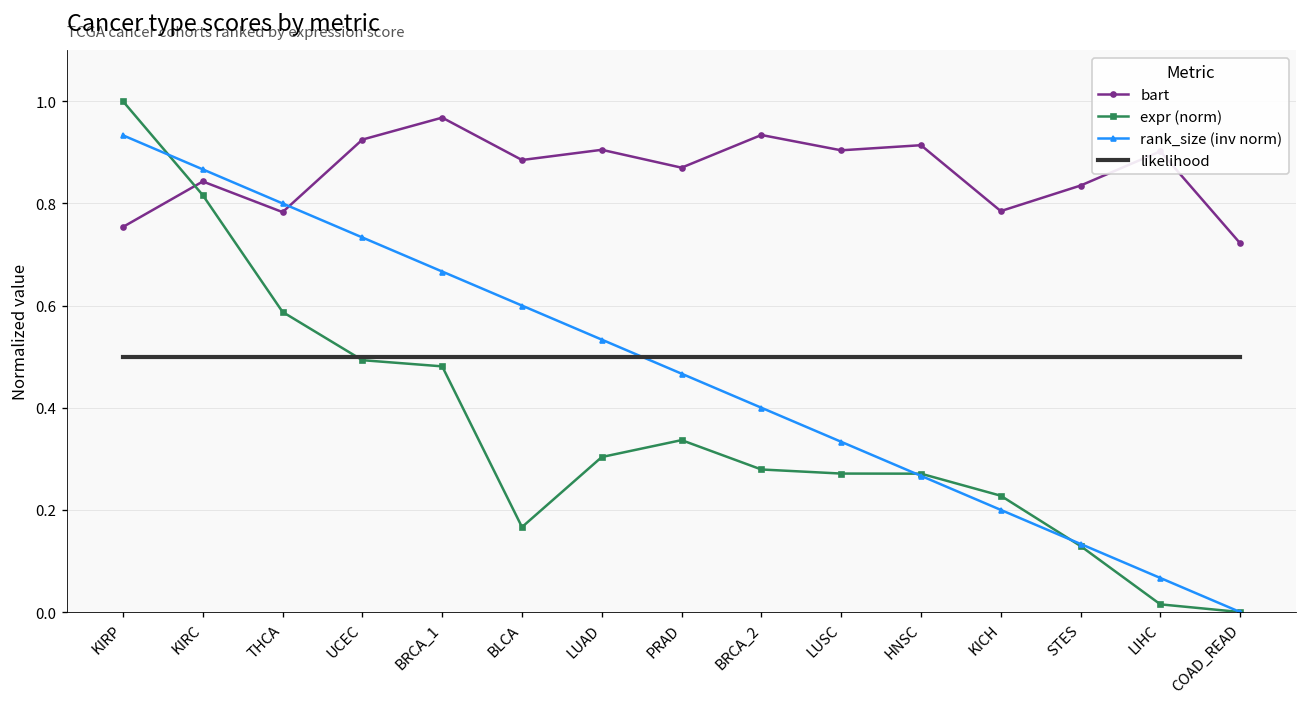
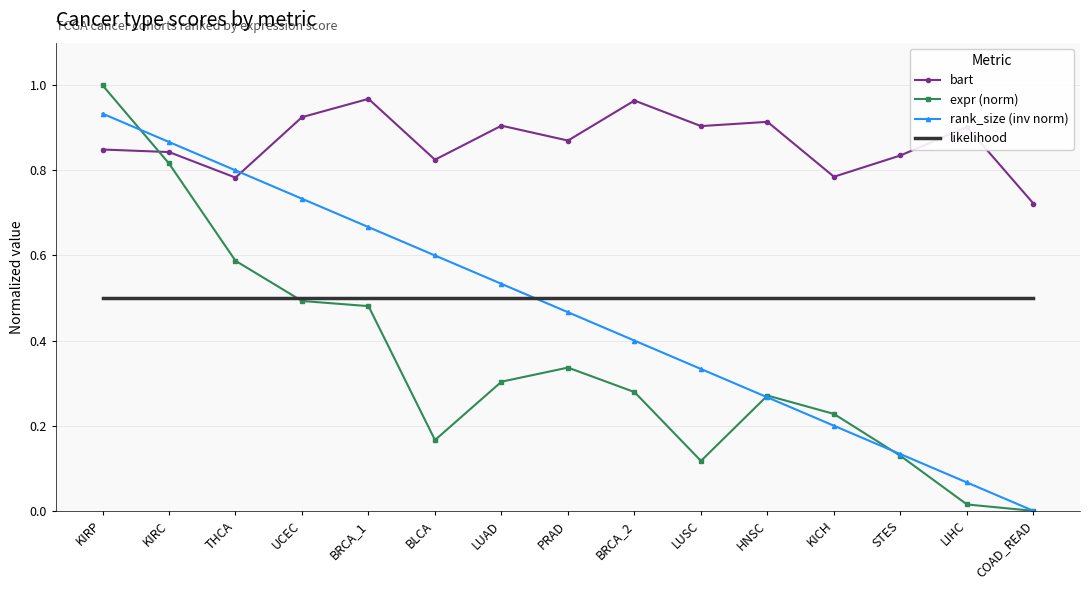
bart, KIRP: 0.75 -> 0.85
bart, BLCA: 0.89 -> 0.83
bart, BRCA_2: 0.93 -> 0.96
expr (norm), LUSC: 0.27 -> 0.12
